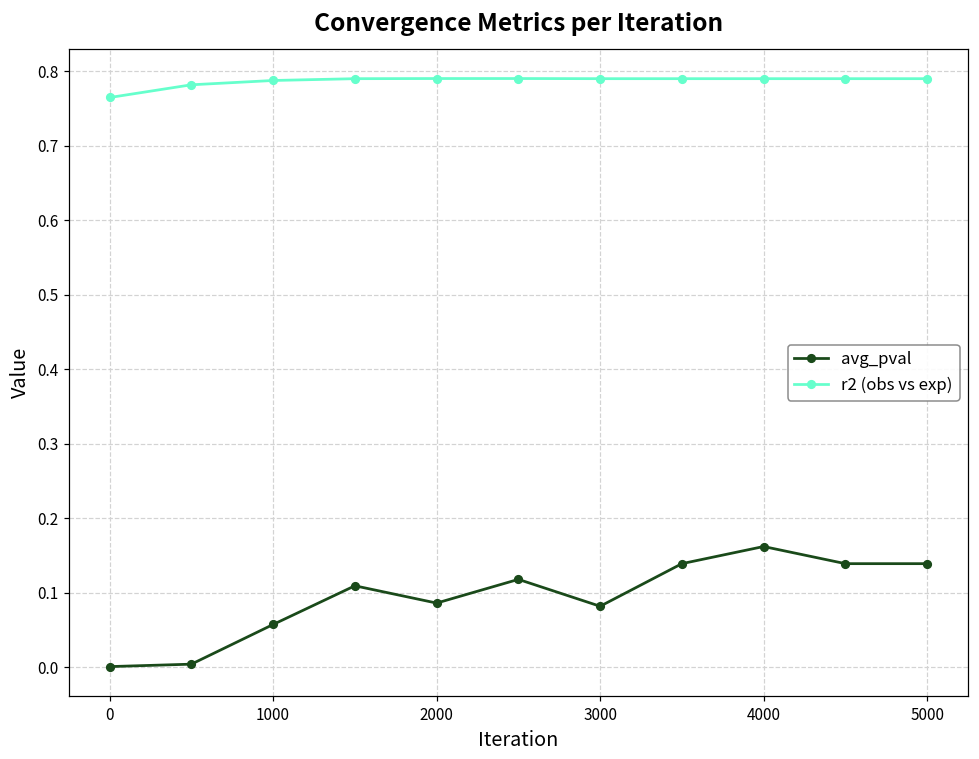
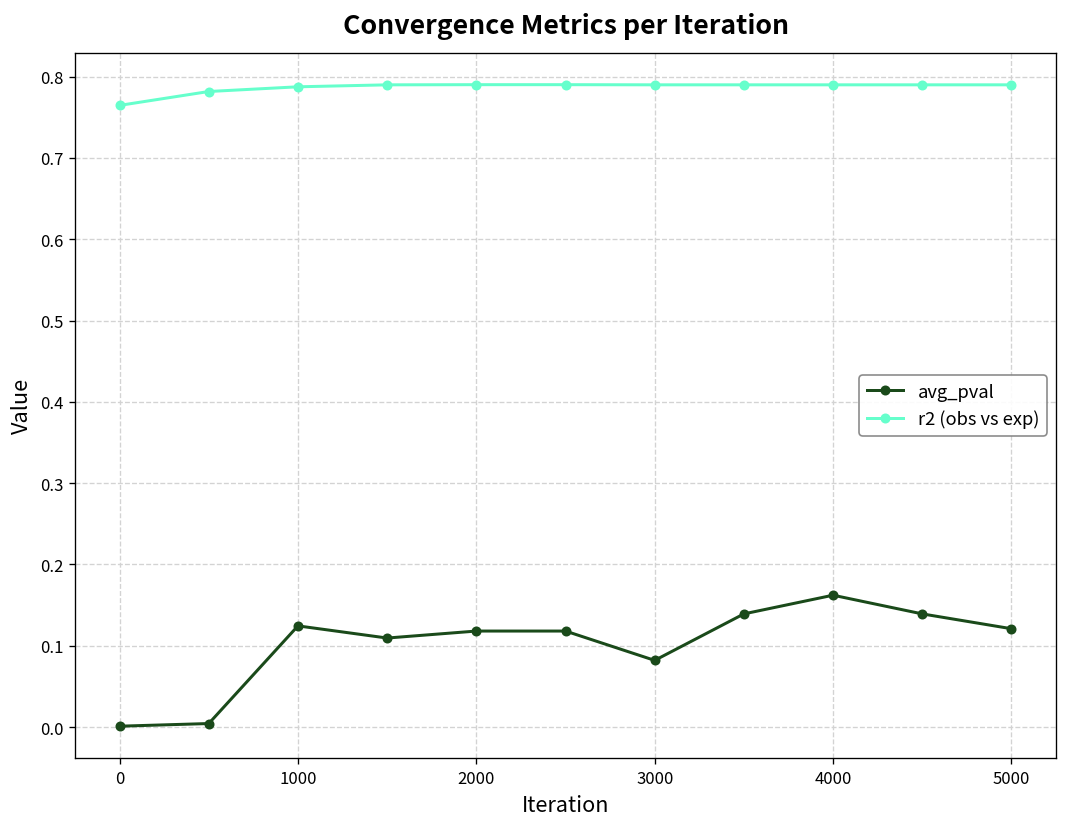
avg_pval, 1000: 0.06 -> 0.12
avg_pval, 2000: 0.09 -> 0.12
avg_pval, 5000: 0.14 -> 0.12
